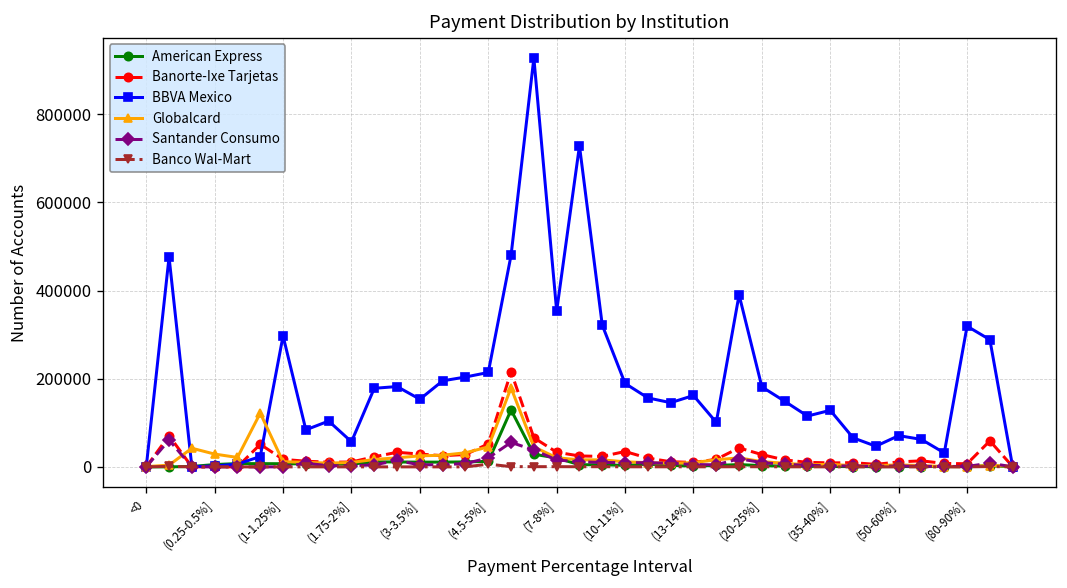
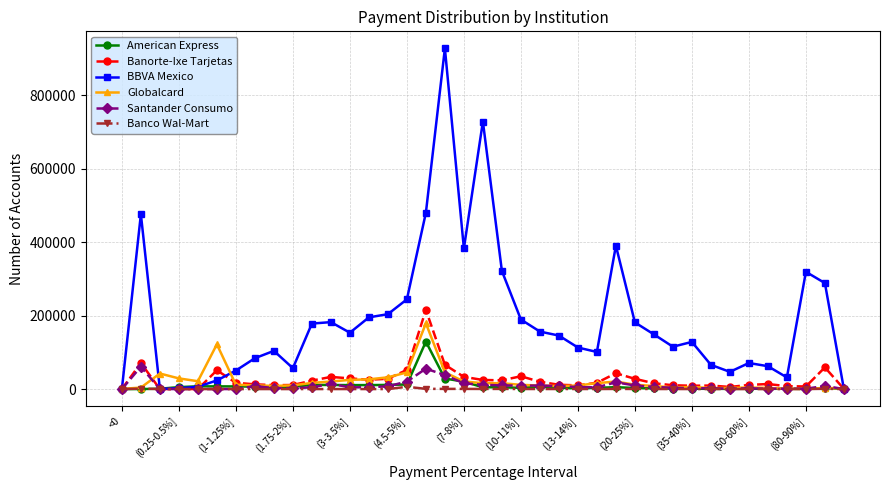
BBVA Mexico, (1-1.25%]: 300000 -> 50000
BBVA Mexico, (4.5-5%]: 210000 -> 240000
BBVA Mexico, (7-8%]: 350000 -> 380000
BBVA Mexico, (13-14%]: 160000 -> 110000
